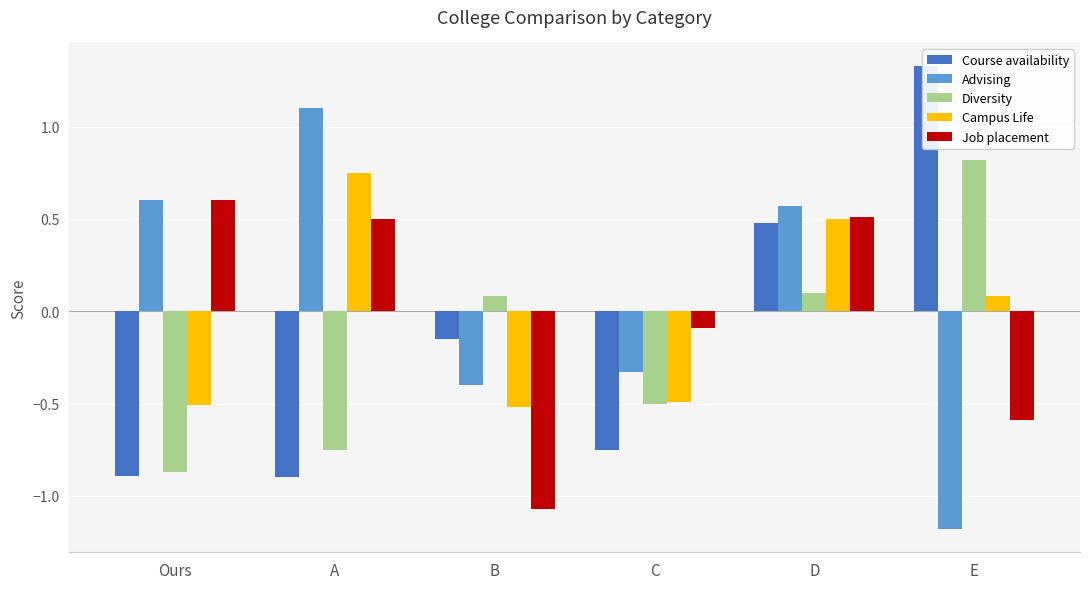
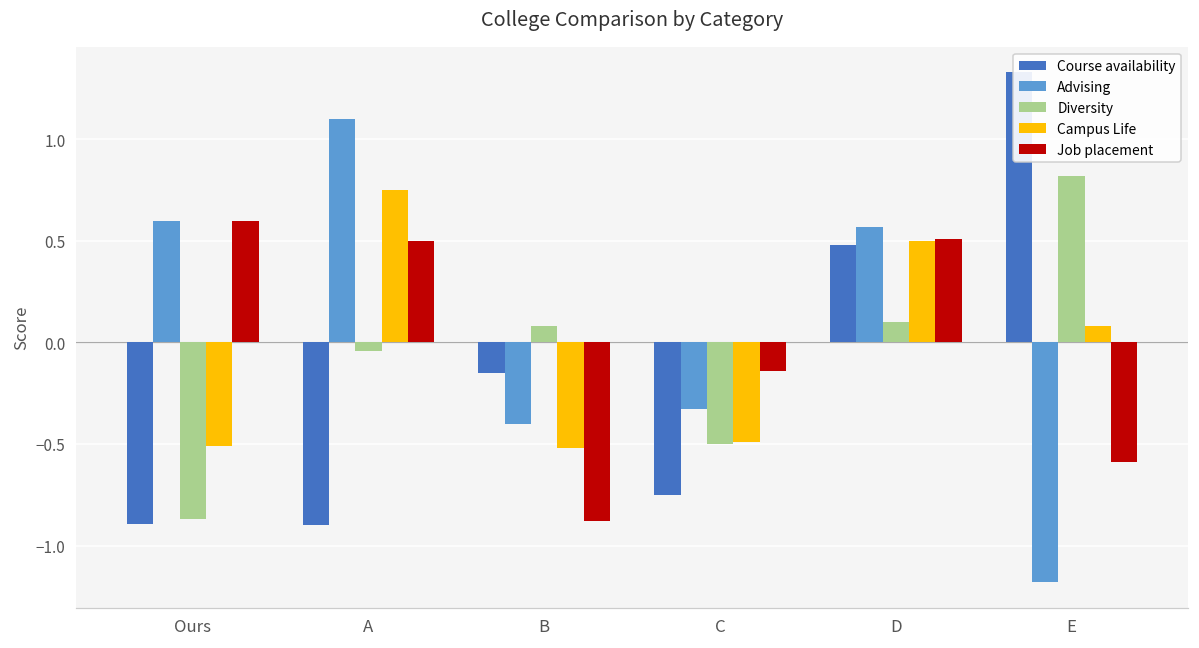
Diversity, A: -0.75 -> -0.04
Job placement, B: -1.07 -> -0.88
Job placement, C: -0.09 -> -0.14
